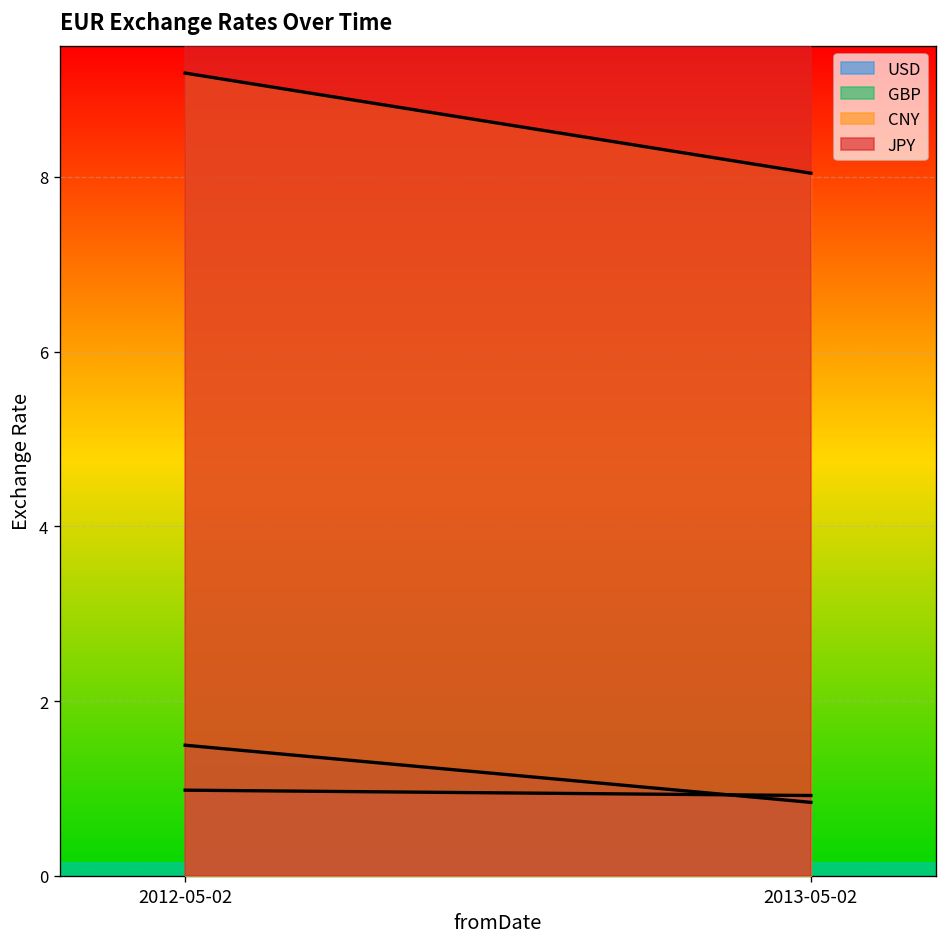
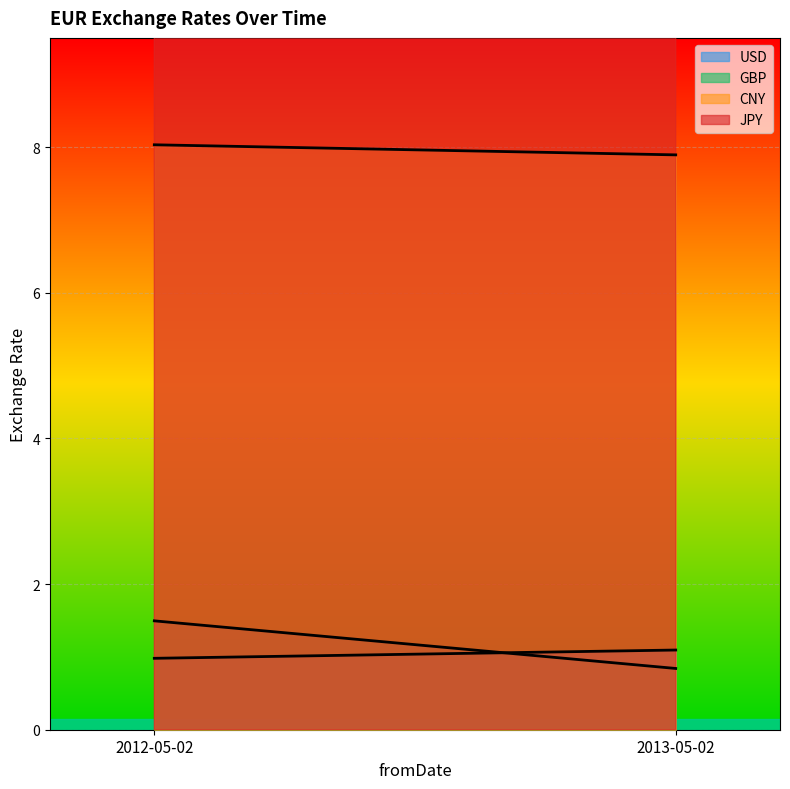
CNY, 2012-05-02: 9.2 -> 8.0
USD, 2013-05-02: 0.9 -> 1.1
CNY, 2013-05-02: 8.0 -> 7.9
